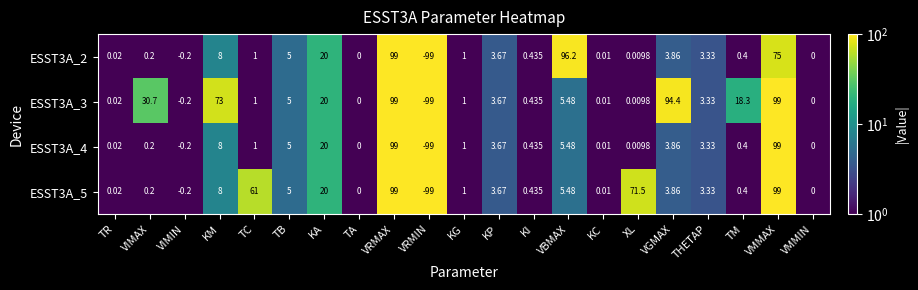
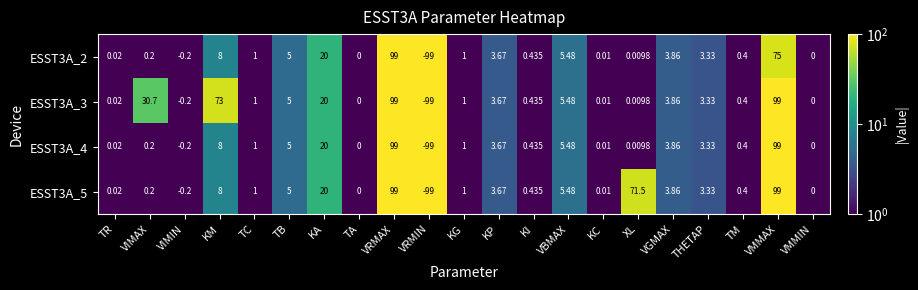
ESST3A_2, VBMAX: 96.2 -> 5.48
ESST3A_3, VGMAX: 94.4 -> 3.86
ESST3A_3, TM: 18.3 -> 0.4
ESST3A_5, TC: 61 -> 1
